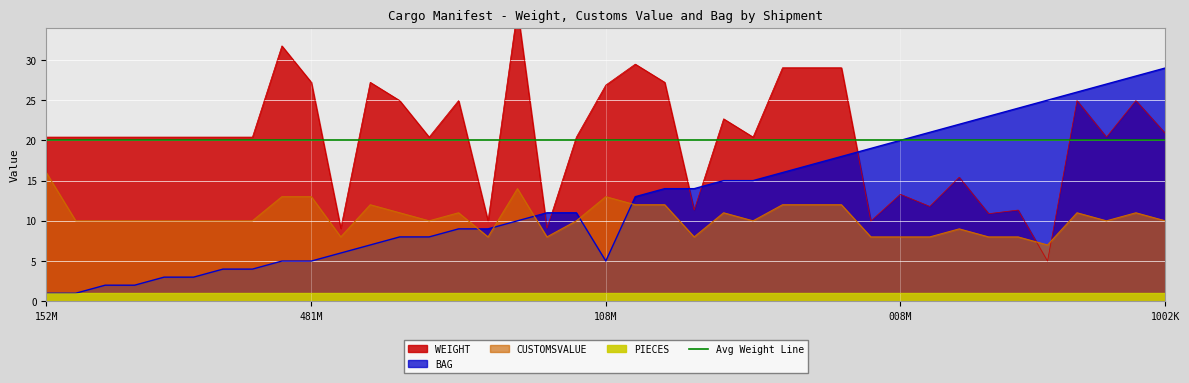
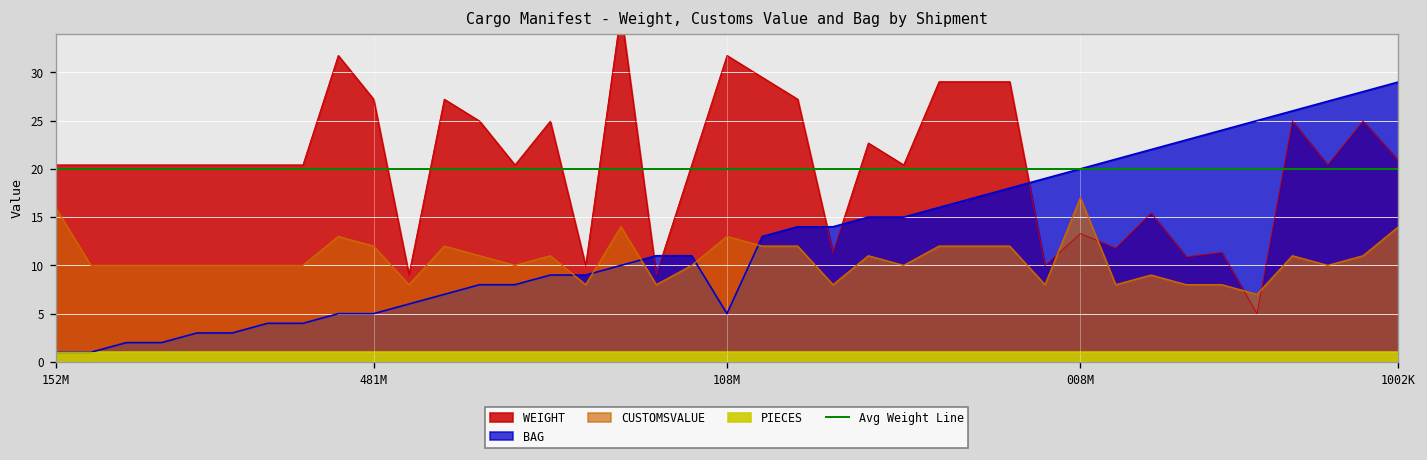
CUSTOMSVALUE, 481M: 13 -> 12
WEIGHT, 108M: 27 -> 32
CUSTOMSVALUE, 008M: 8 -> 17
CUSTOMSVALUE, 1002K: 10 -> 14
